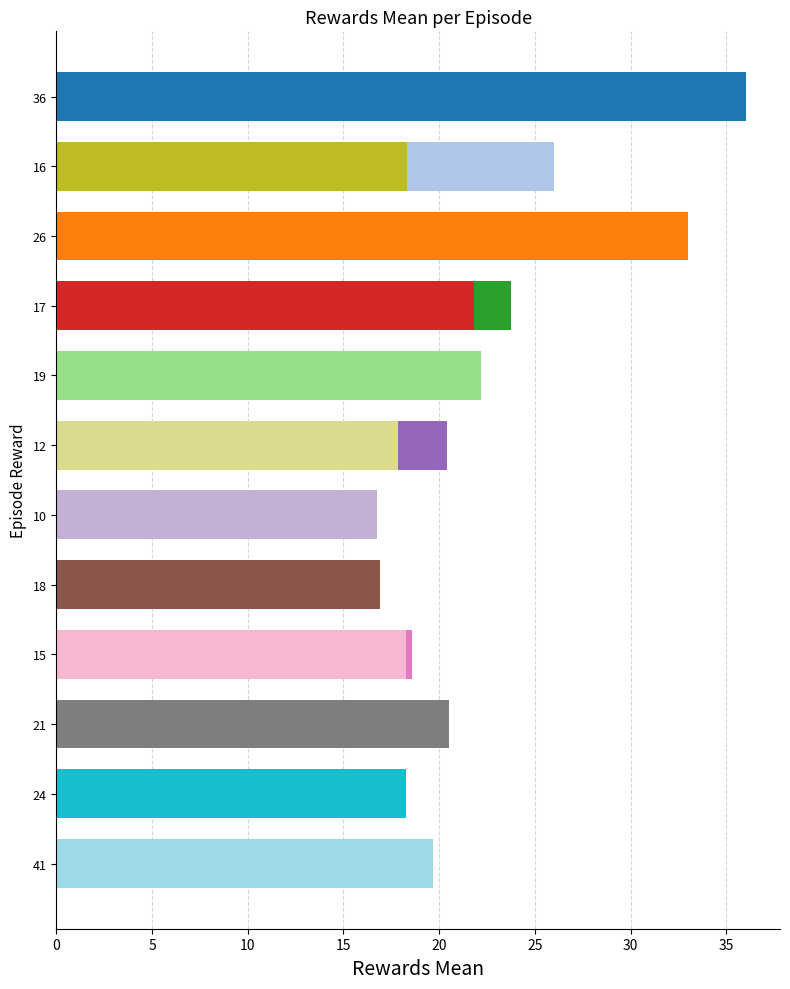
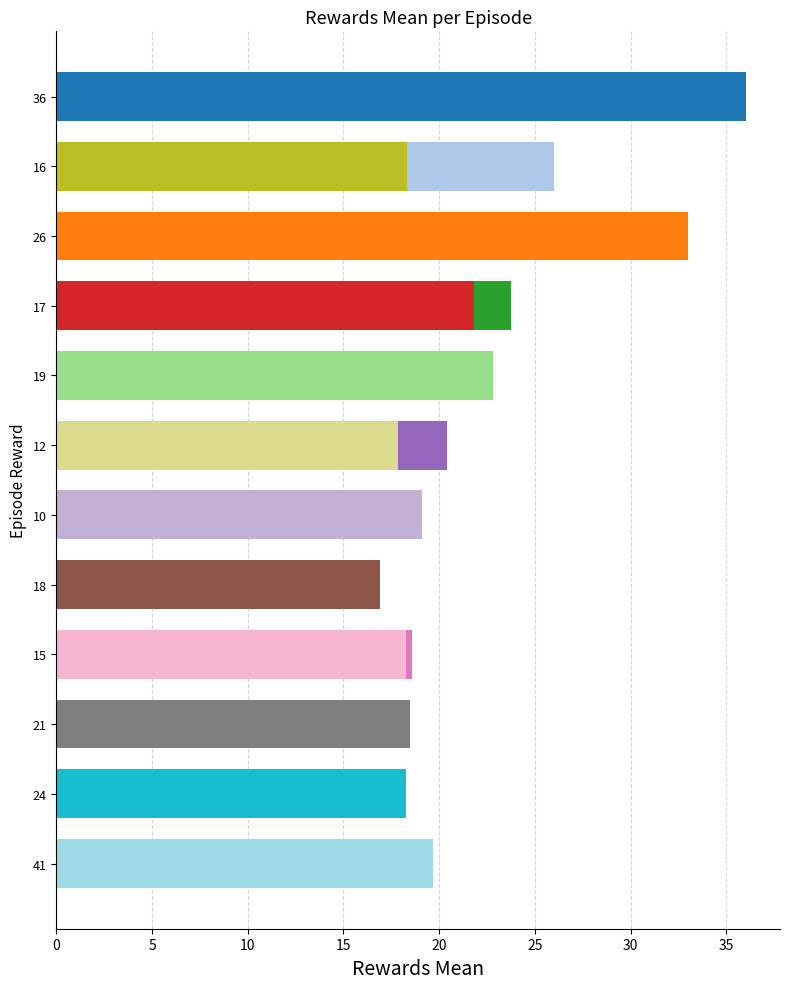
19: 22.2 -> 22.8
10: 16.7 -> 19.1
21: 20.5 -> 18.5
